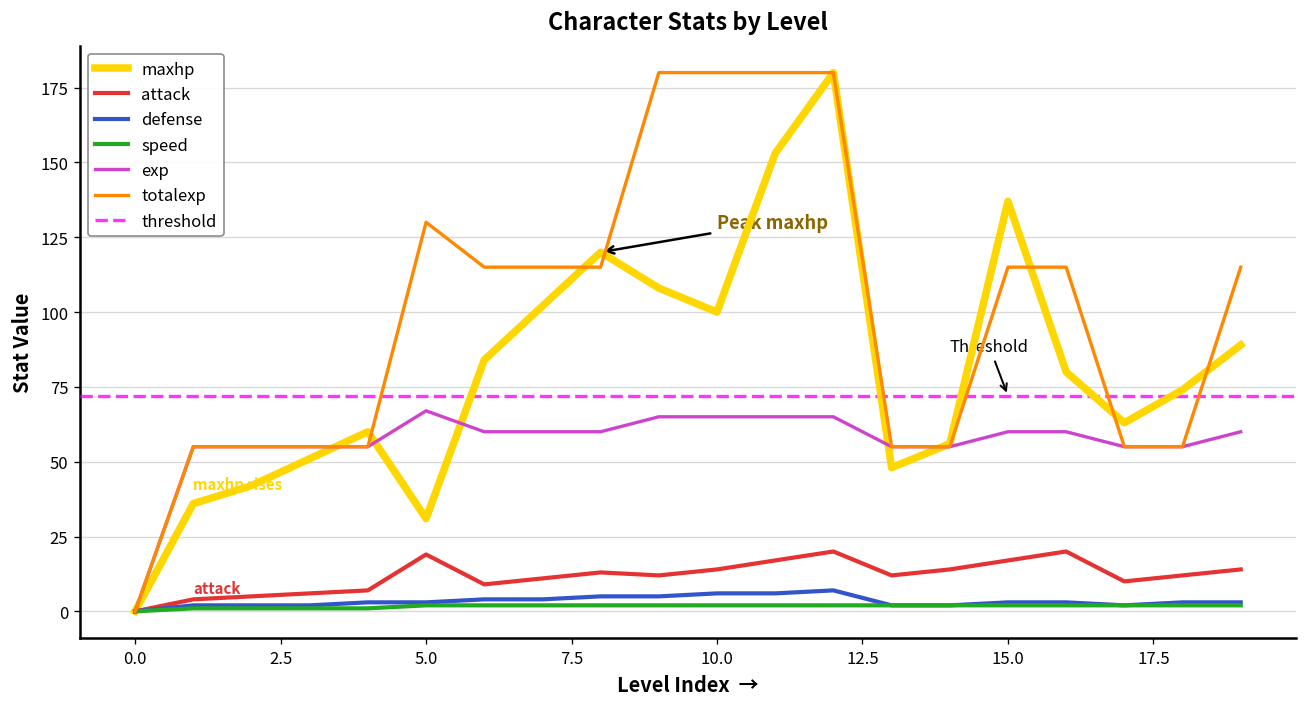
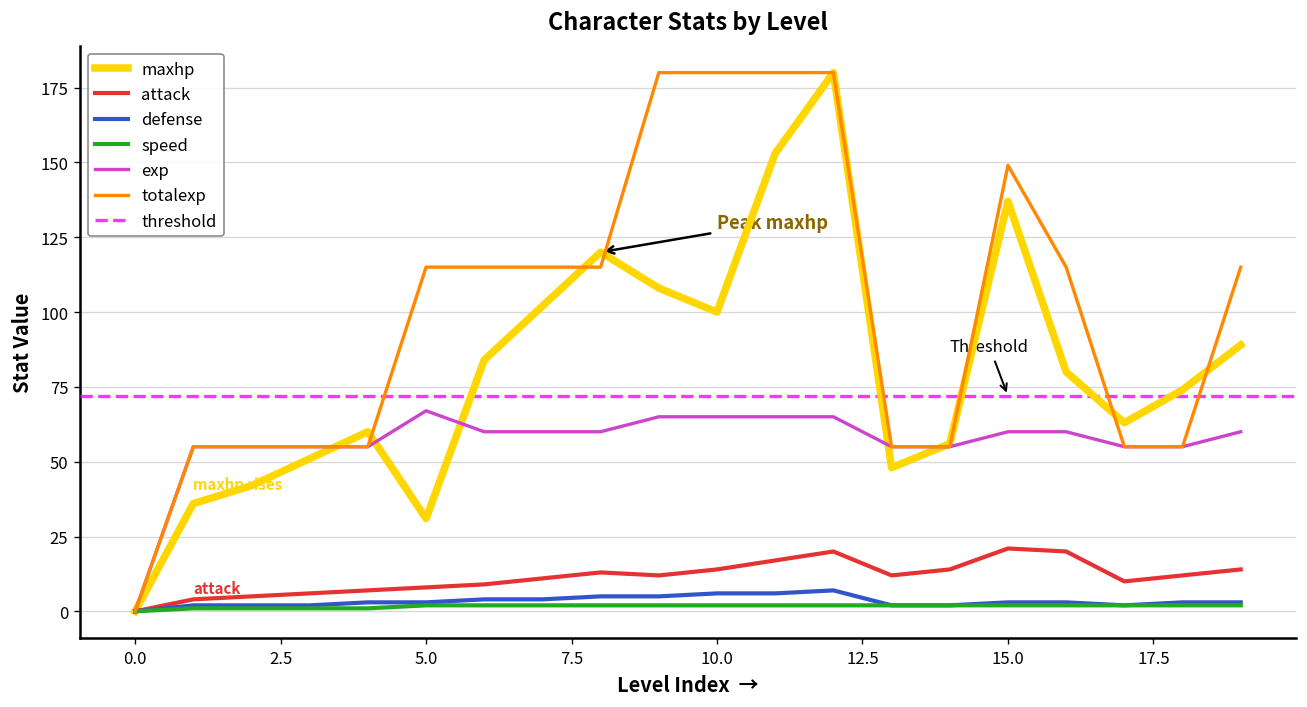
attack, 5.0: 19 -> 8
totalexp, 5.0: 130 -> 115
attack, 15.0: 17 -> 21
totalexp, 15.0: 115 -> 149
